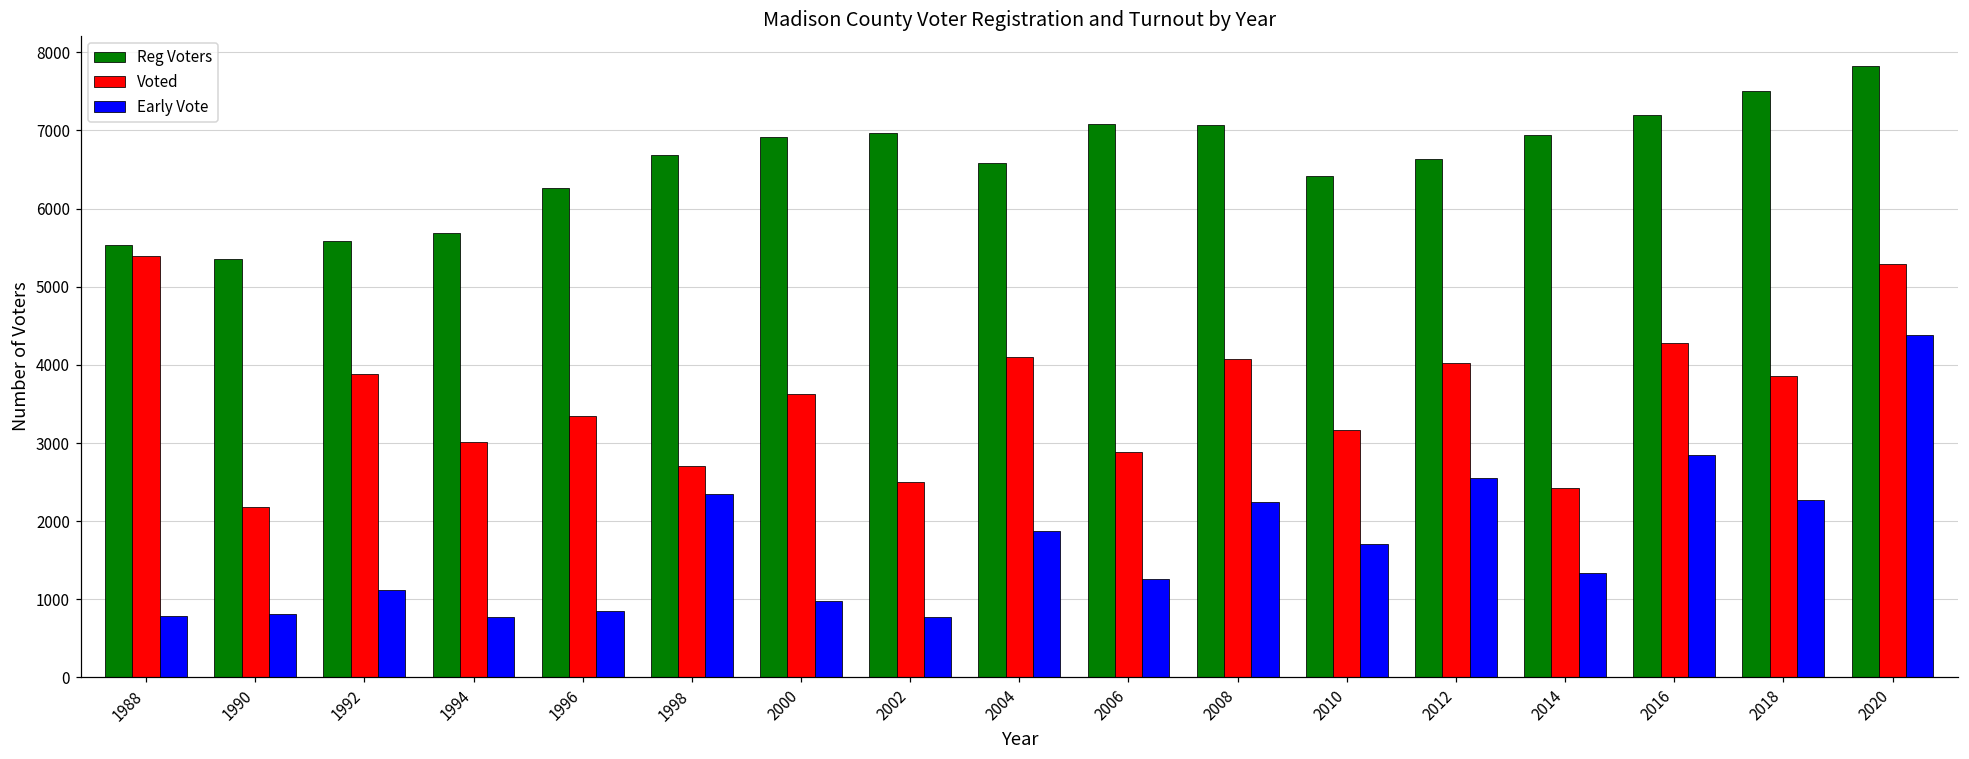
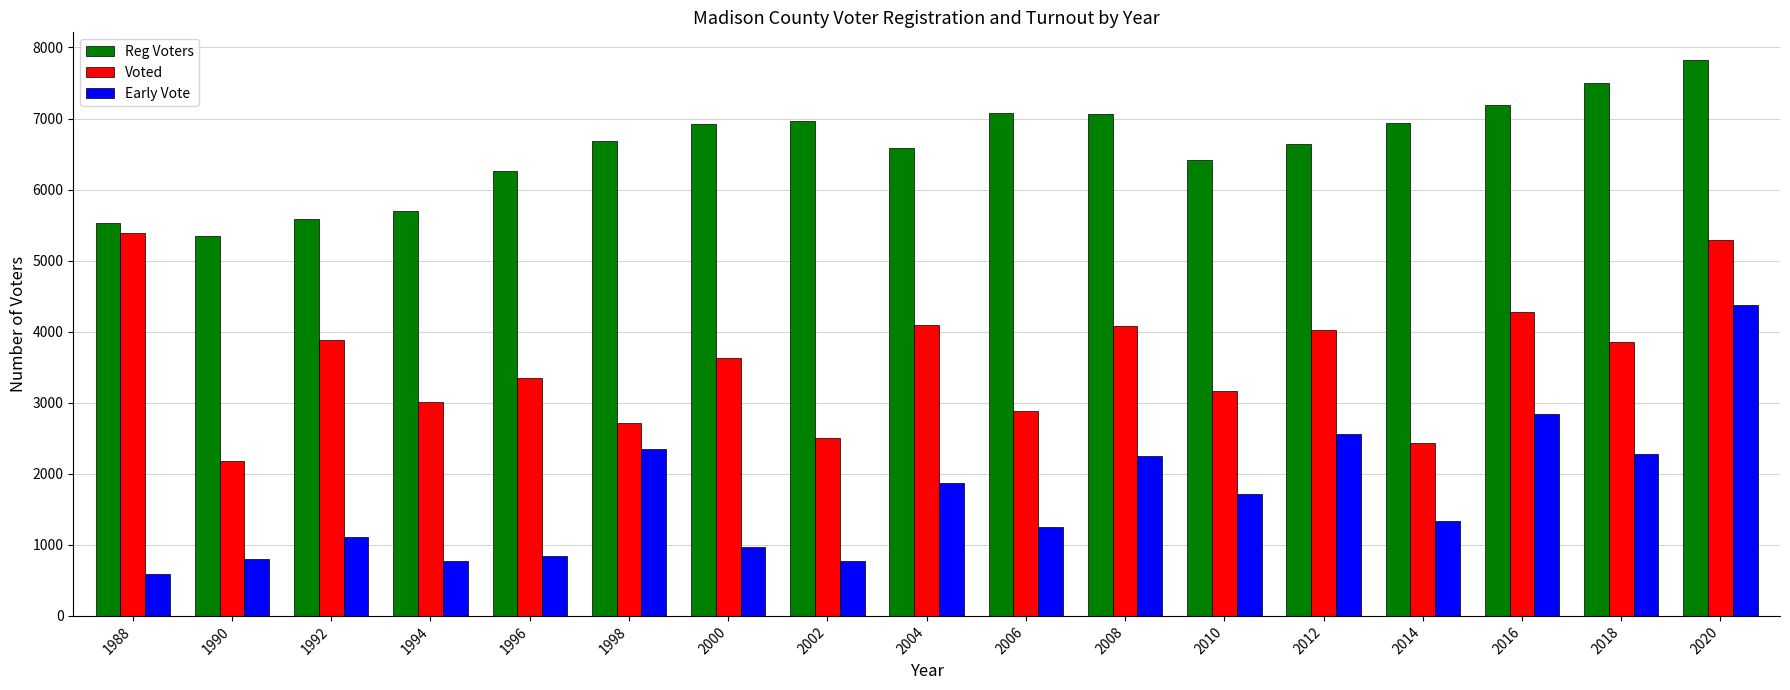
Early Vote, 1988: 800 -> 600
